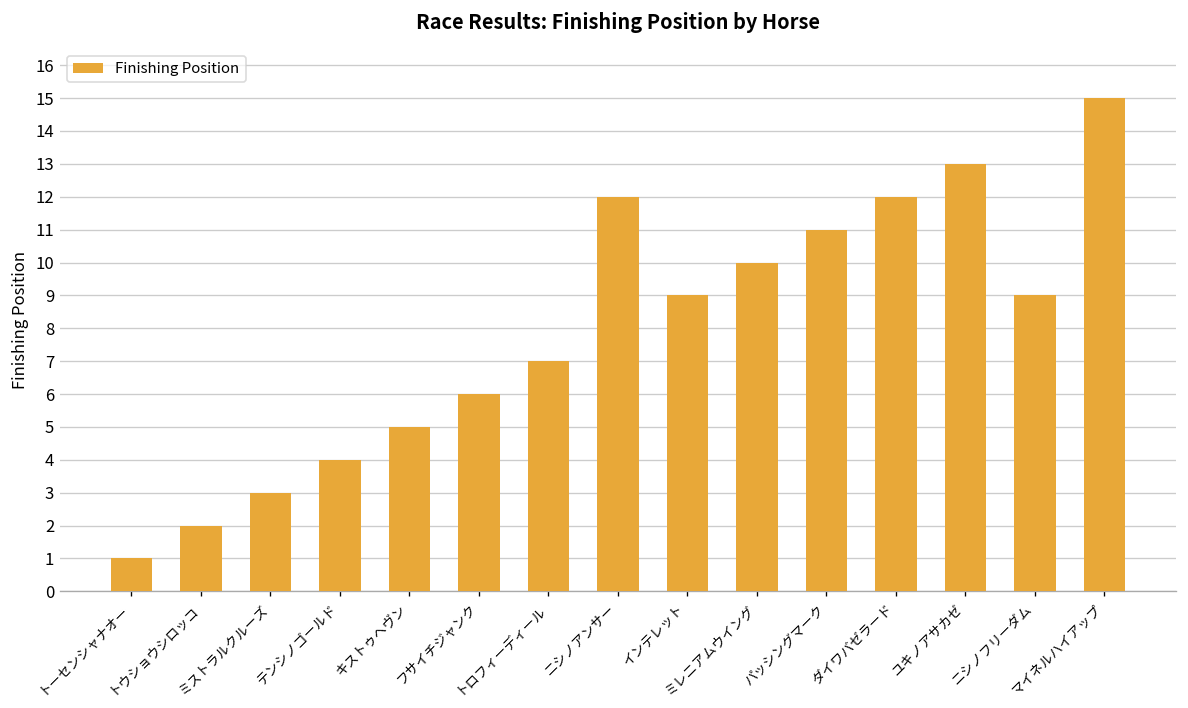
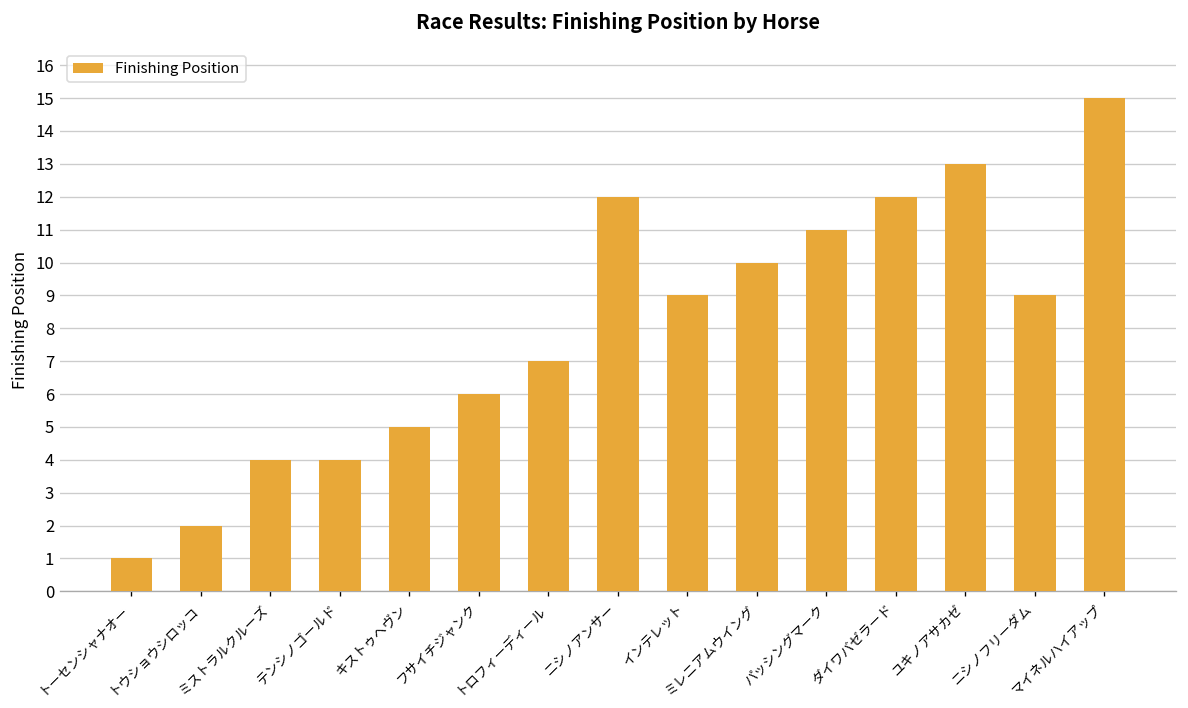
ミストラルクルーズ: 3 -> 4
